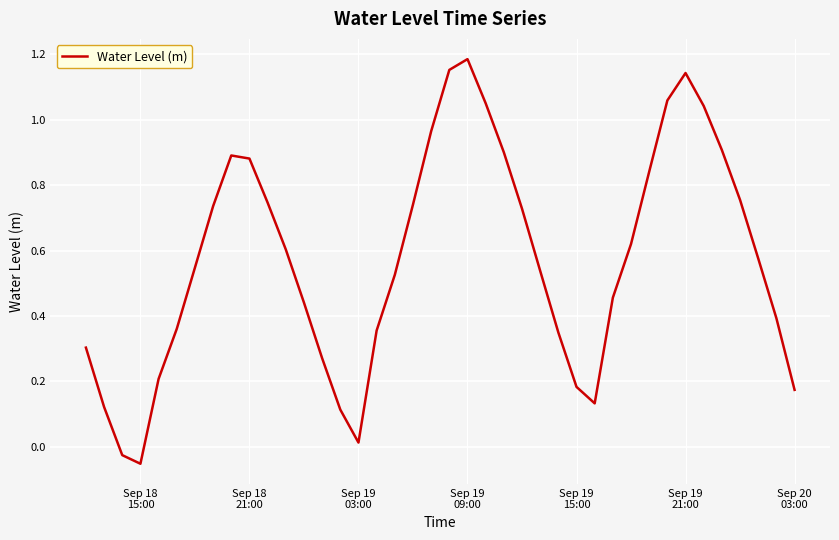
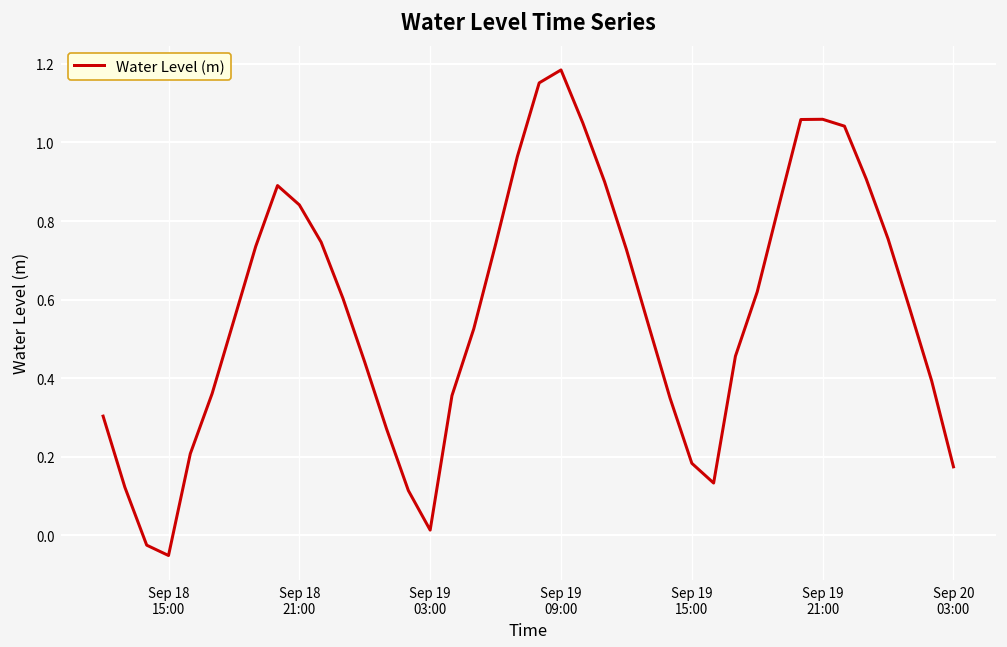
Sep 18 21:00: 0.88 -> 0.84
Sep 19 21:00: 1.14 -> 1.06
